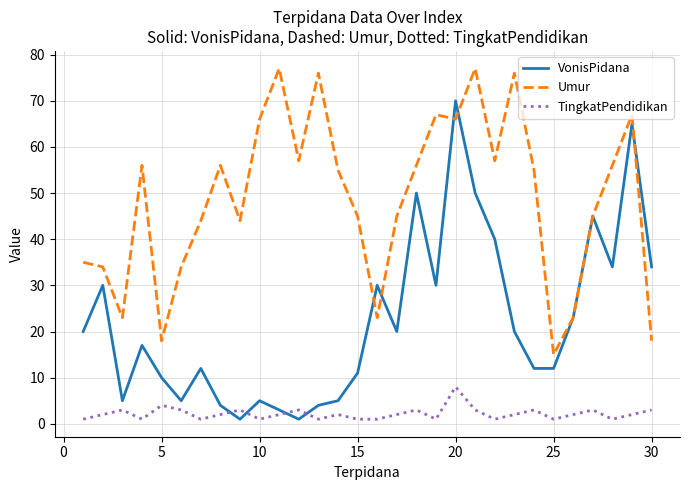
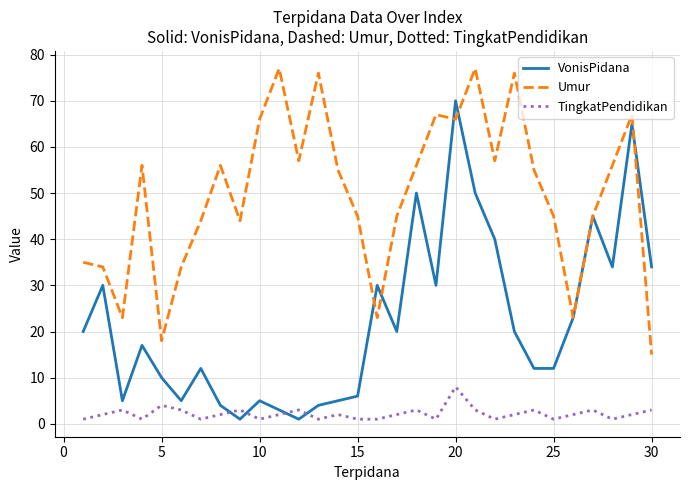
VonisPidana, 15: 11 -> 6
Umur, 25: 15 -> 45
Umur, 30: 18 -> 15
